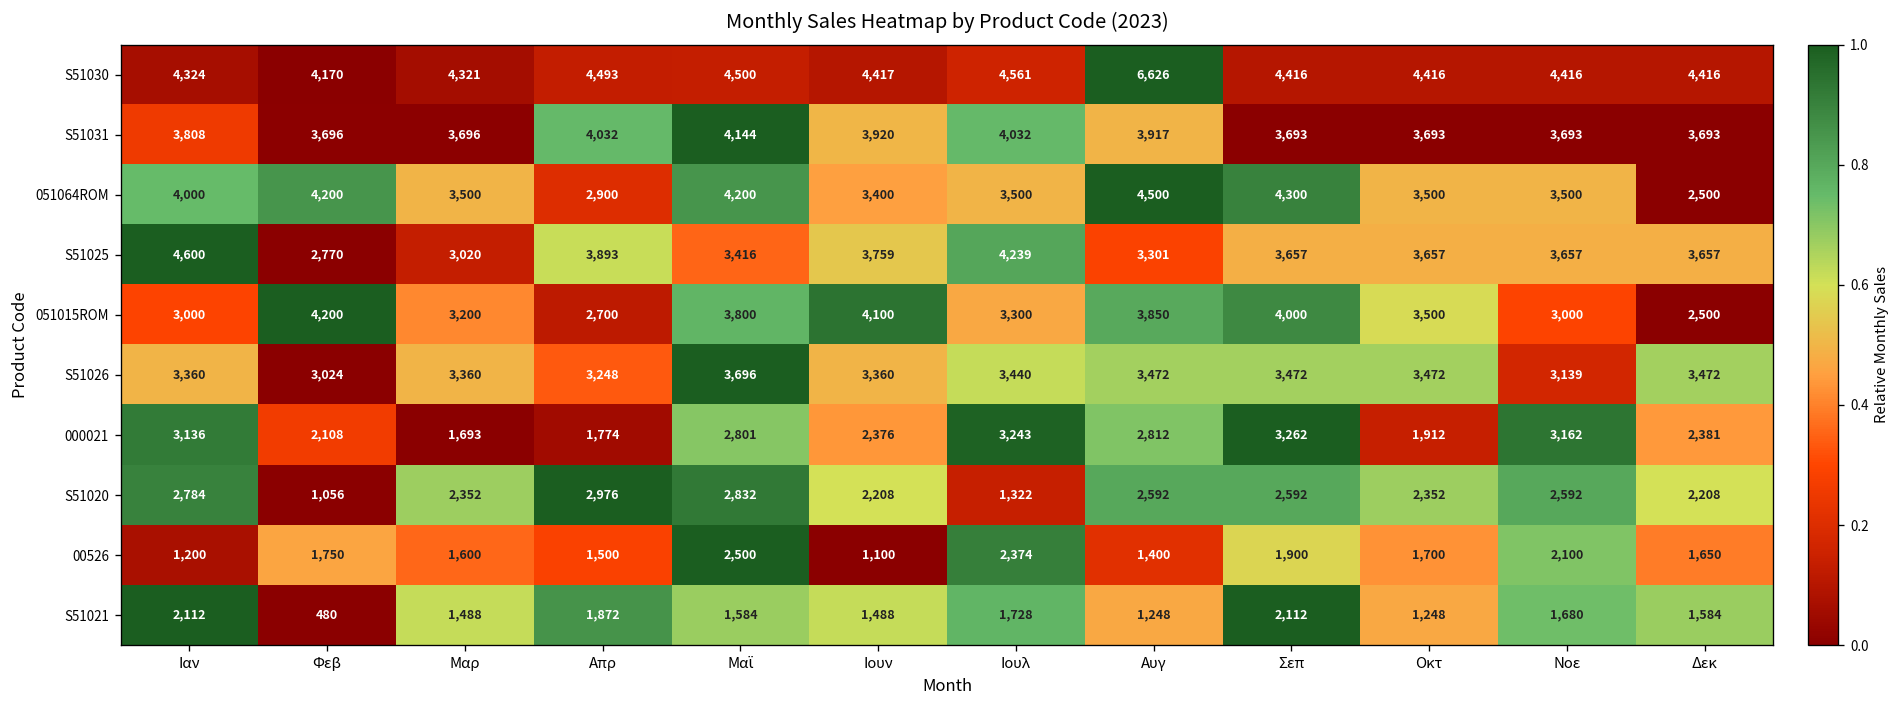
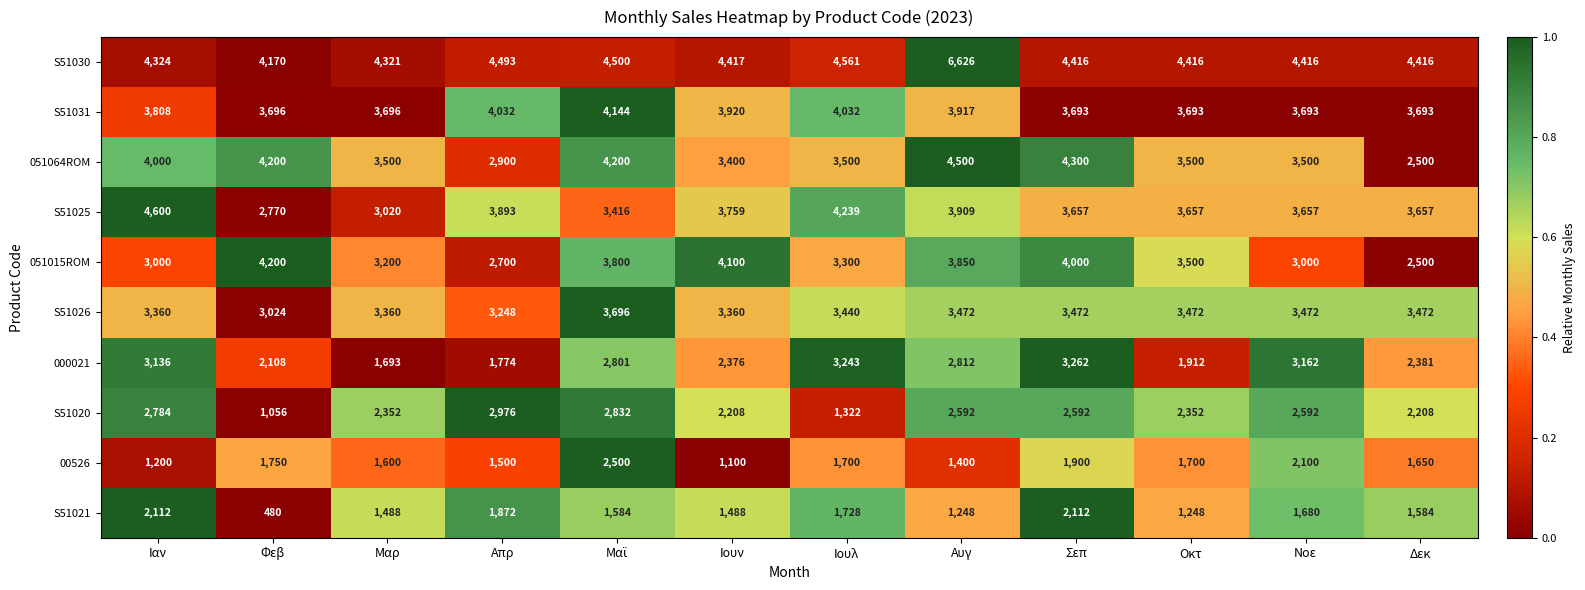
S51025, Αυγ: 3,301 -> 3,909
S51026, Νοε: 3,139 -> 3,472
00526, Ιουλ: 2,374 -> 1,700
